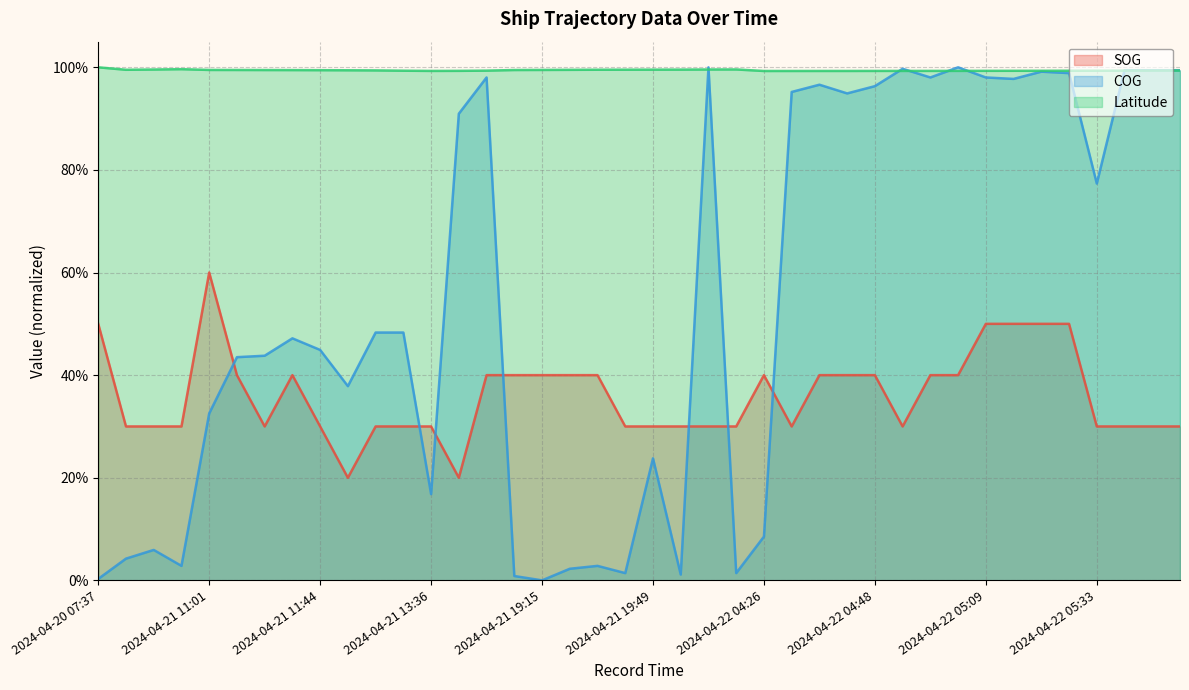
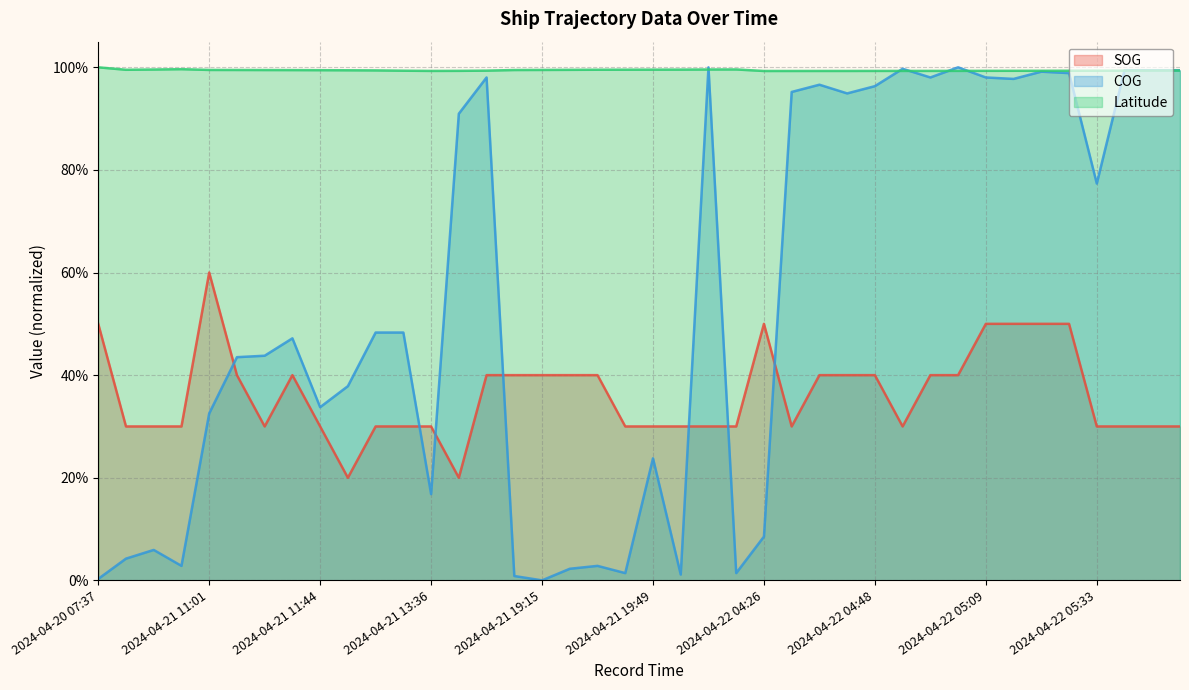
COG, 2024-04-21 11:44: 45% -> 34%
SOG, 2024-04-22 04:26: 40% -> 50%
